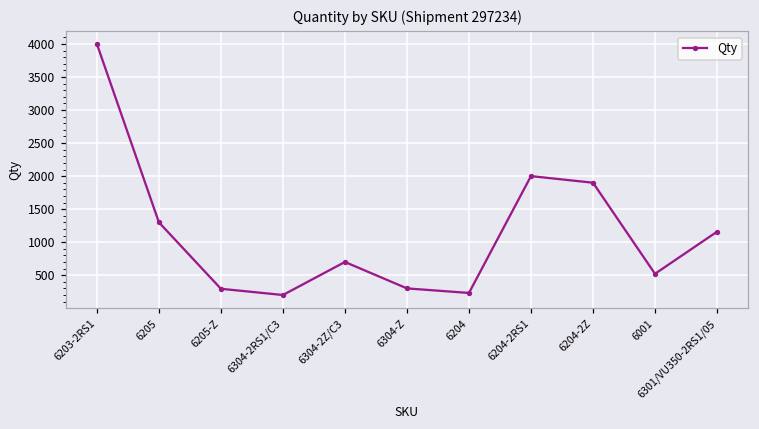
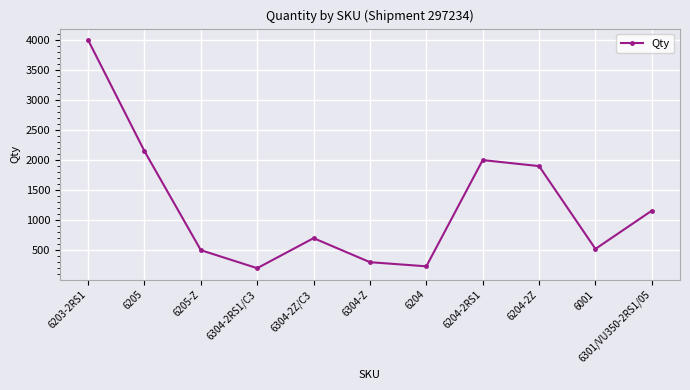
6205: 1300 -> 2100
6205-Z: 300 -> 500
